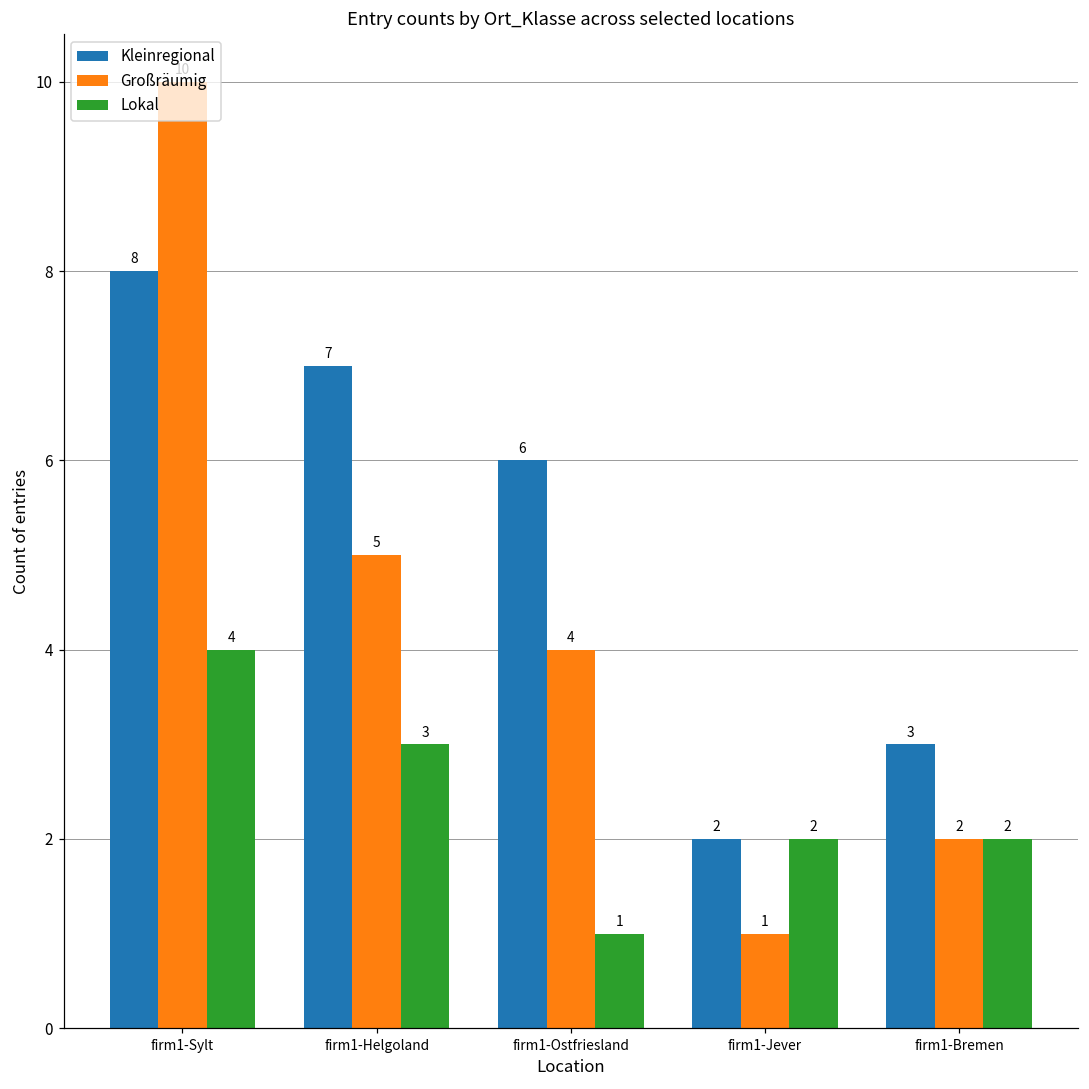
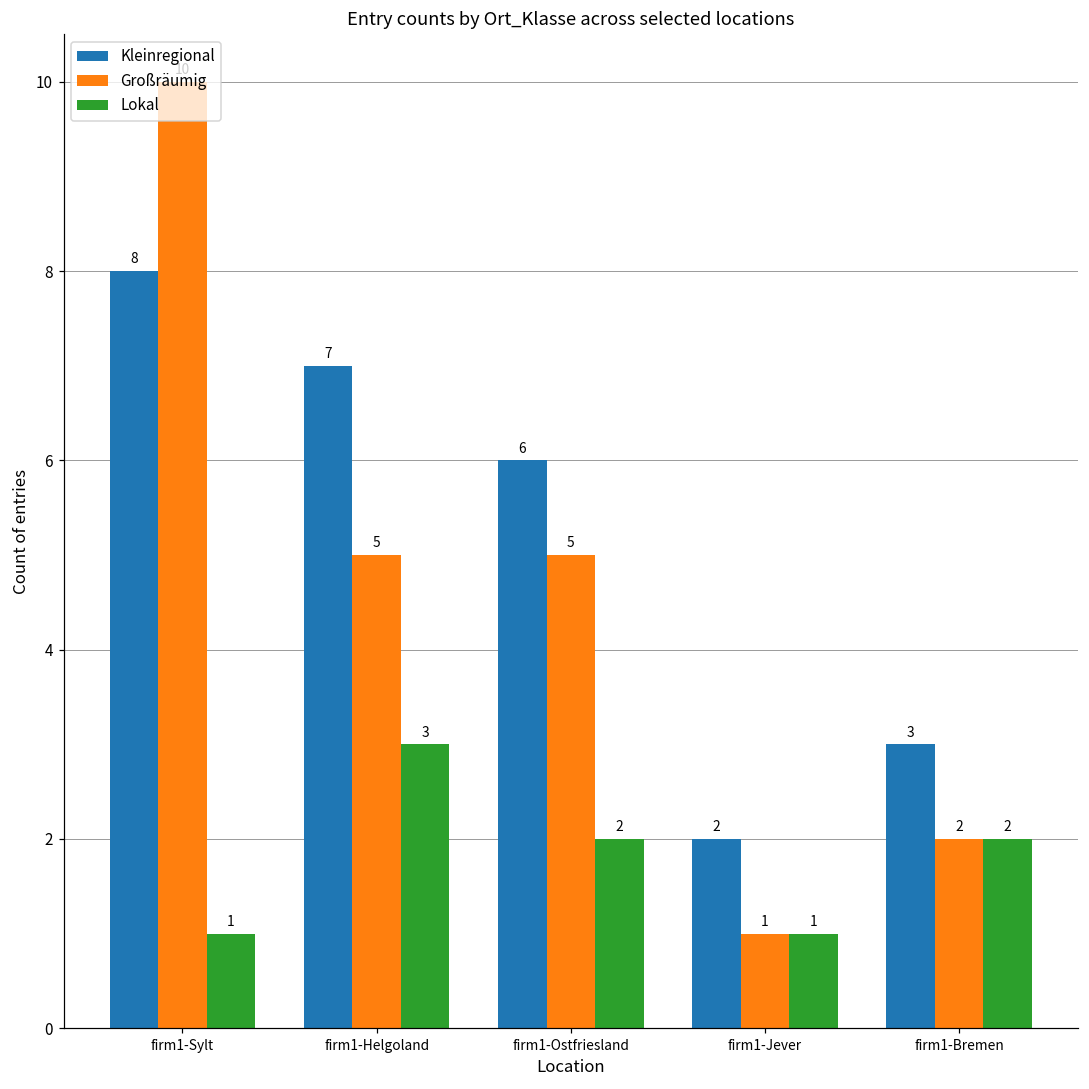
Lokal, firm1-Sylt: 4 -> 1
Großräumig, firm1-Ostfriesland: 4 -> 5
Lokal, firm1-Ostfriesland: 1 -> 2
Lokal, firm1-Jever: 2 -> 1
